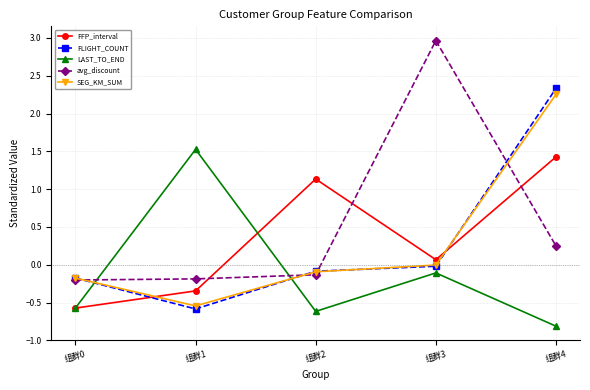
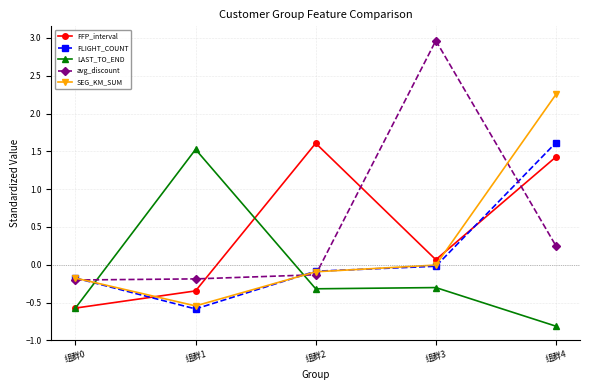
FFP_interval, 组群2: 1.1 -> 1.6
LAST_TO_END, 组群2: -0.6 -> -0.3
LAST_TO_END, 组群3: -0.1 -> -0.3
FLIGHT_COUNT, 组群4: 2.3 -> 1.6
